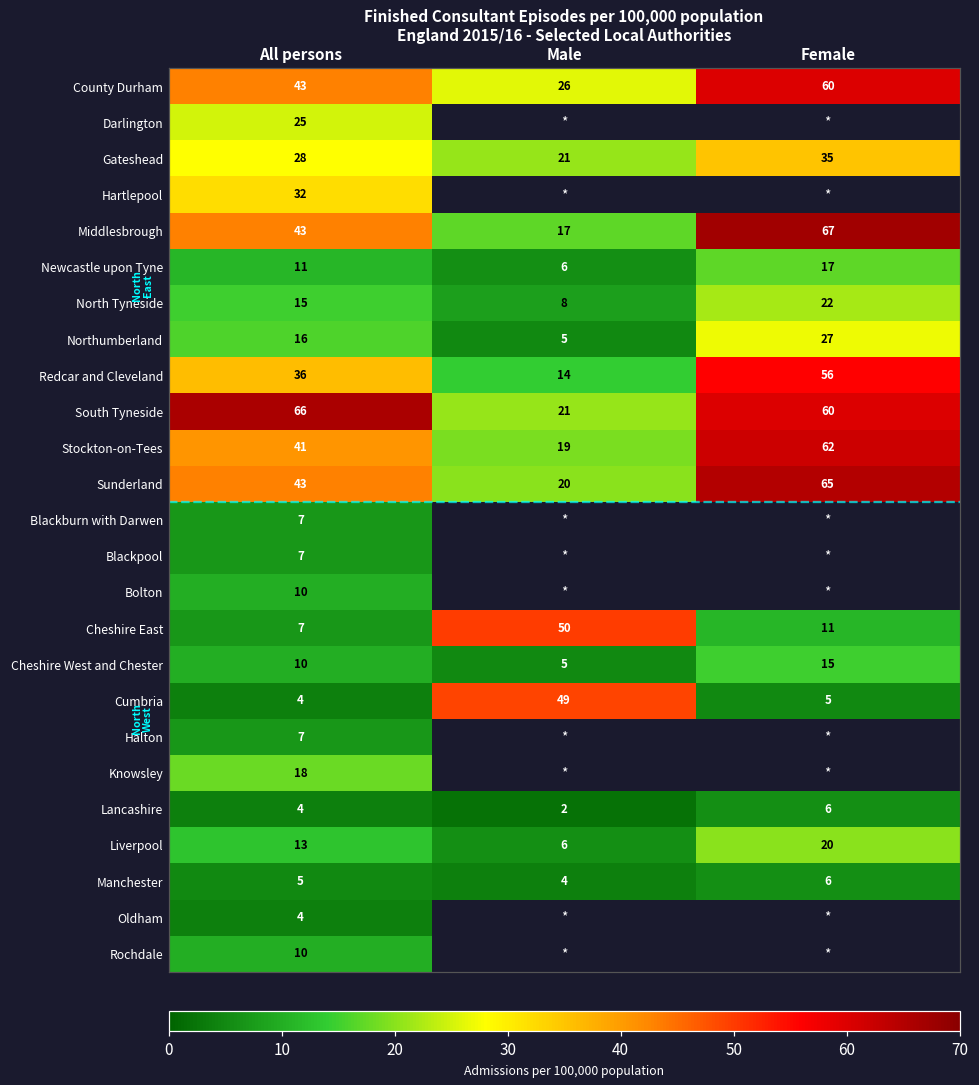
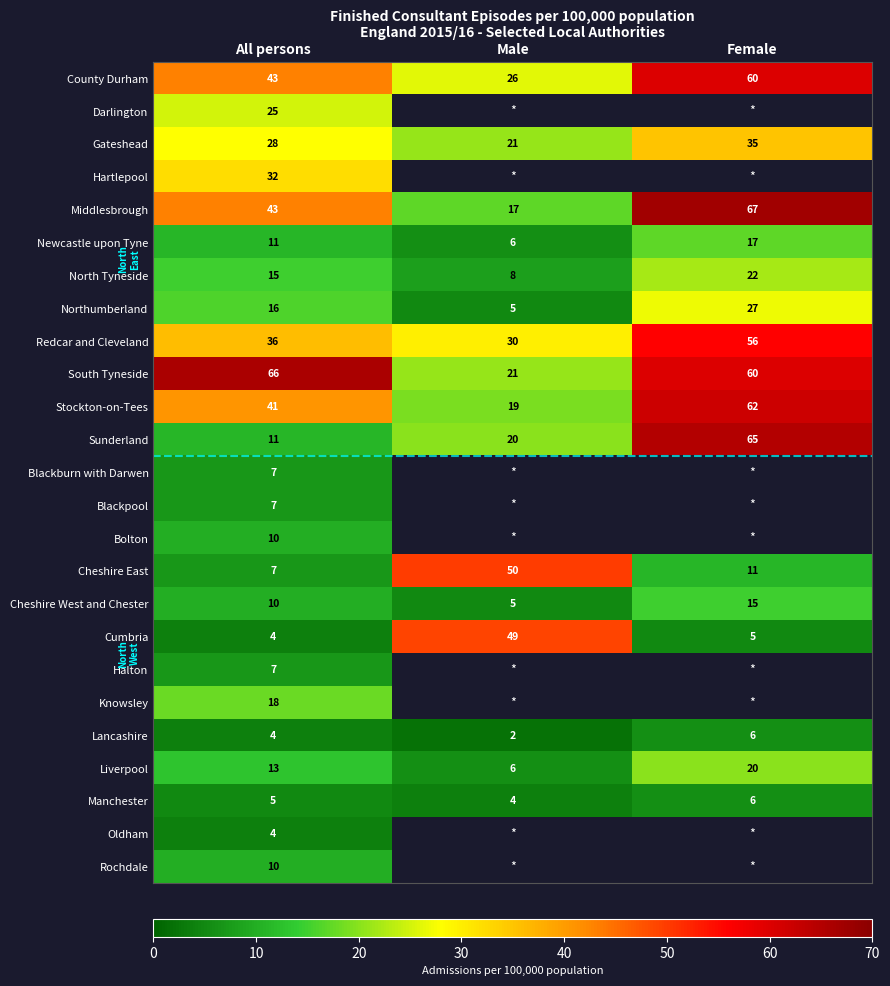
Redcar and Cleveland, Male: 14 -> 30
Sunderland, All persons: 43 -> 11
